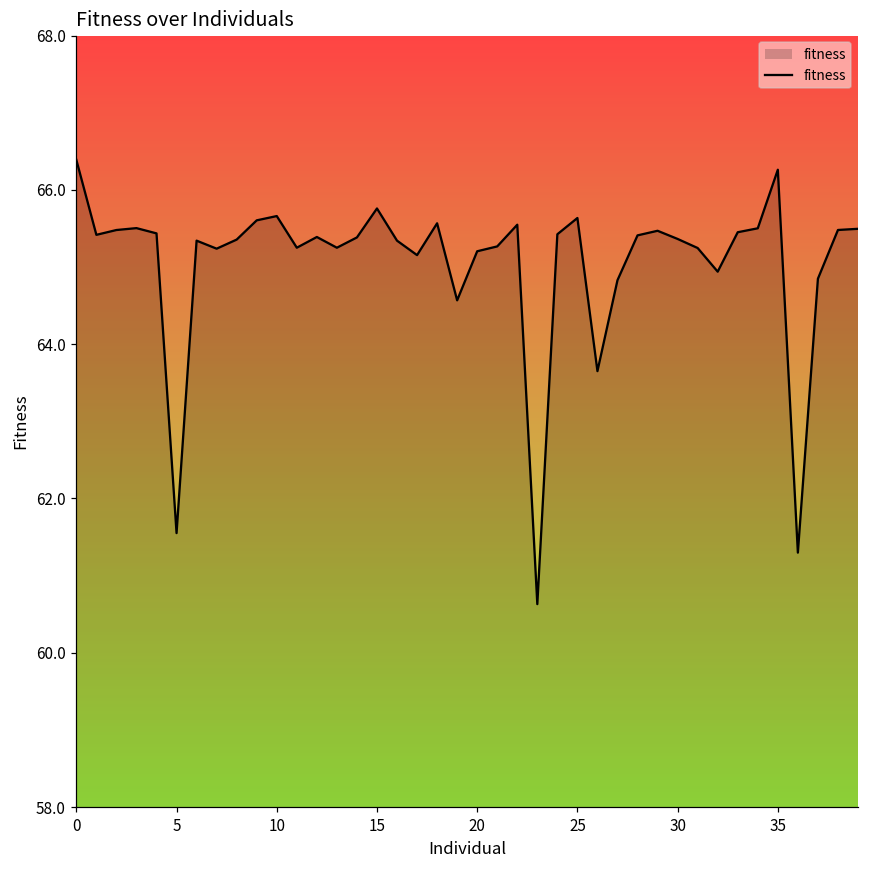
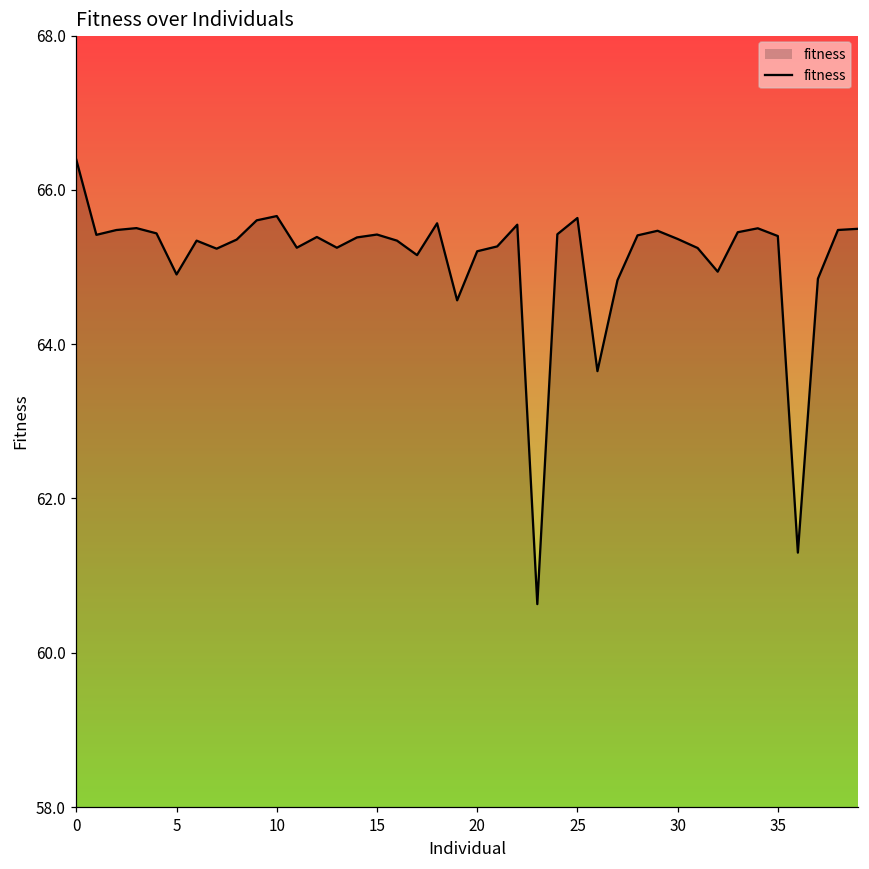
5: 61.6 -> 64.9
15: 65.8 -> 65.4
35: 66.3 -> 65.4
